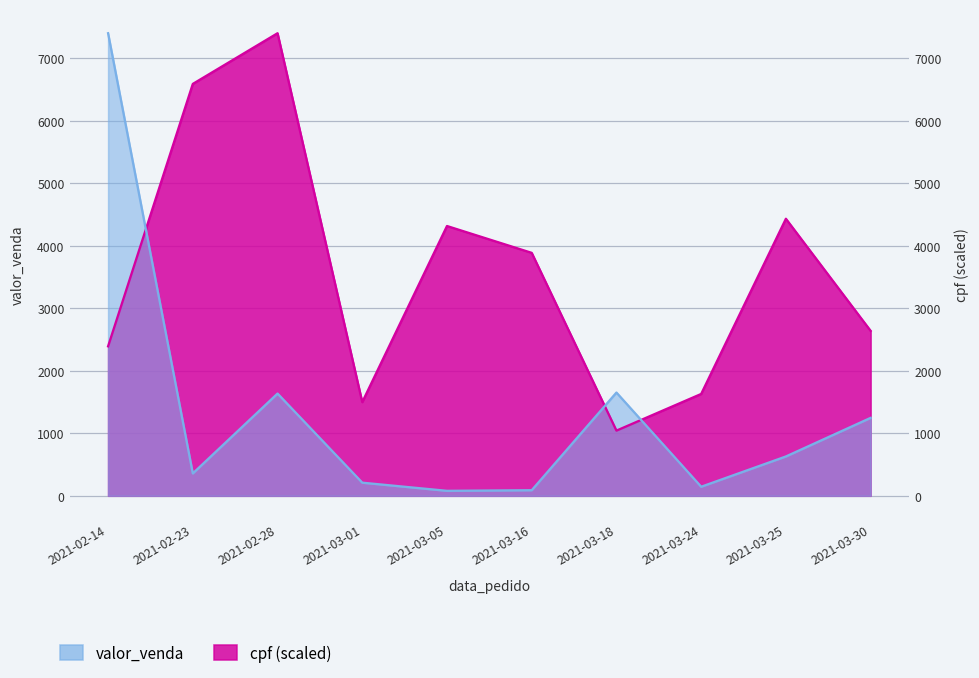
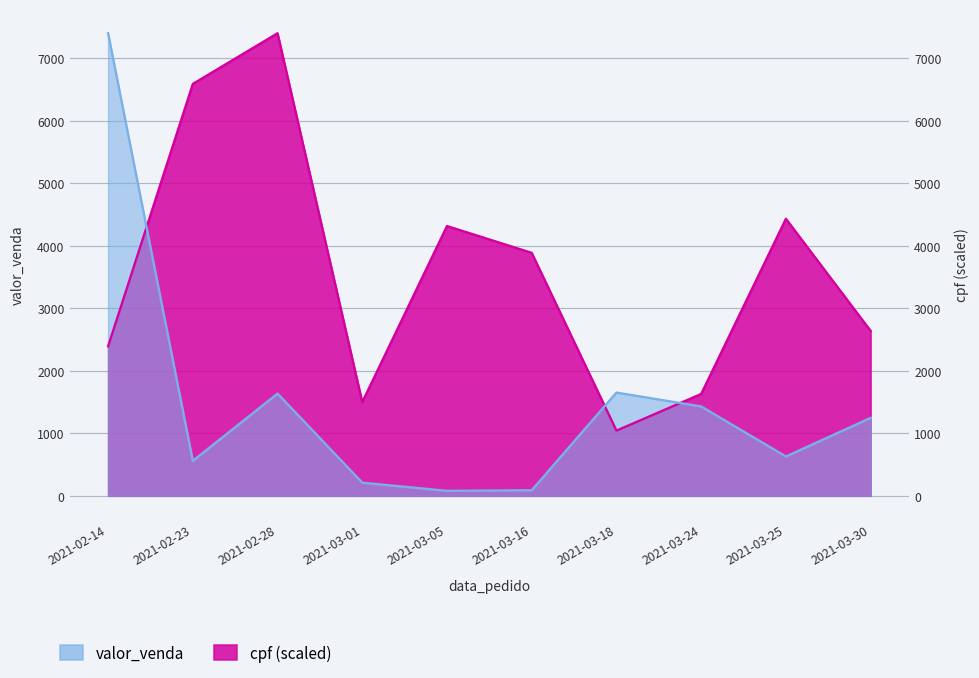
valor_venda, 2021-02-23: 400 -> 600
valor_venda, 2021-03-24: 100 -> 1400
